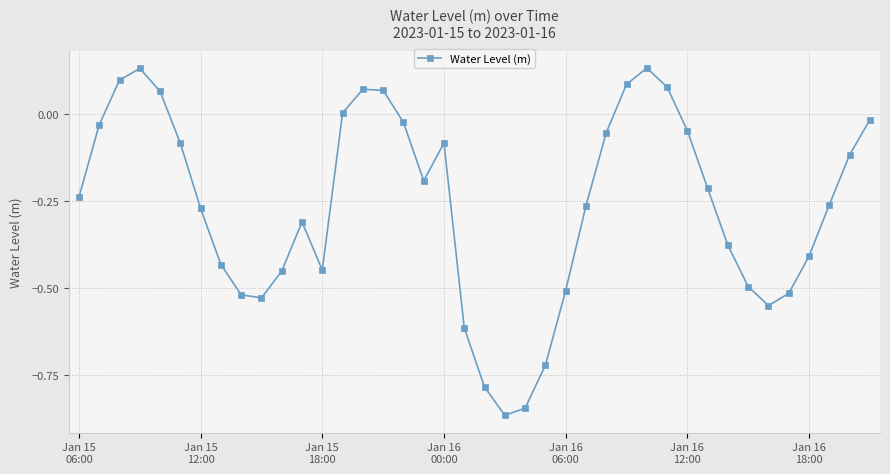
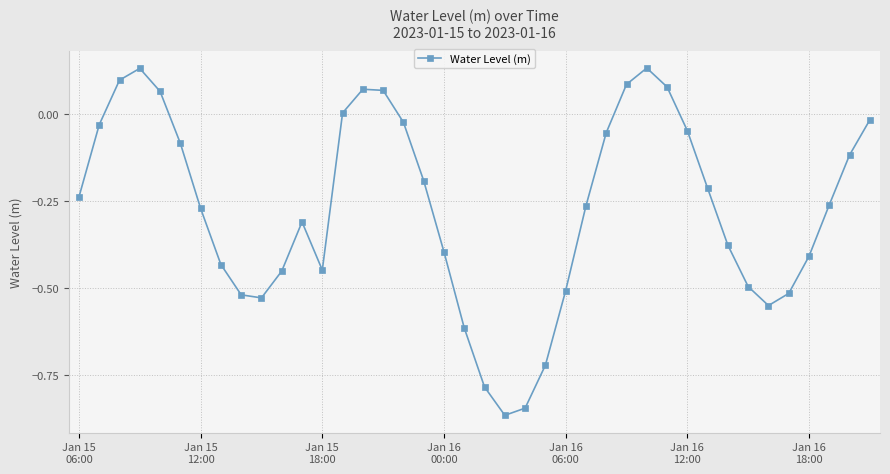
Jan 16 00:00: -0.08 -> -0.40
